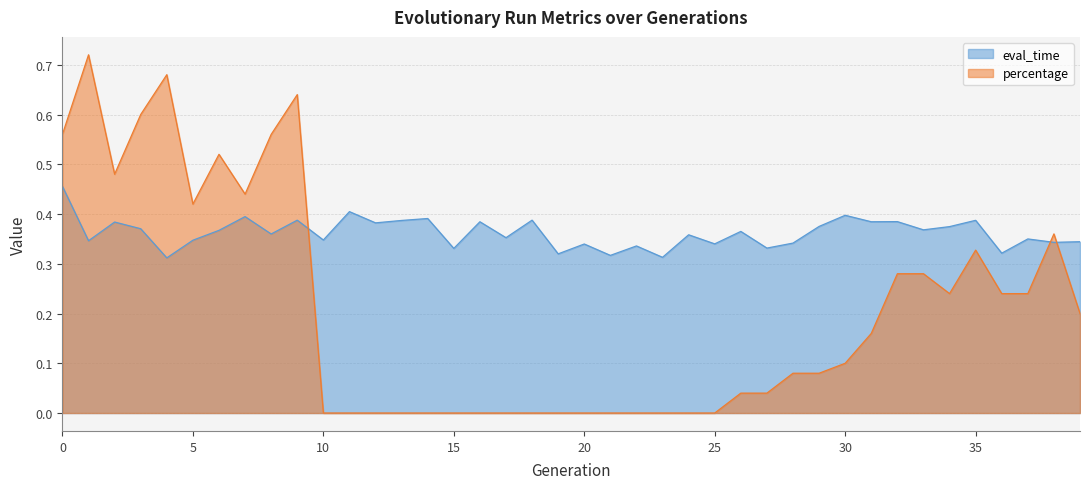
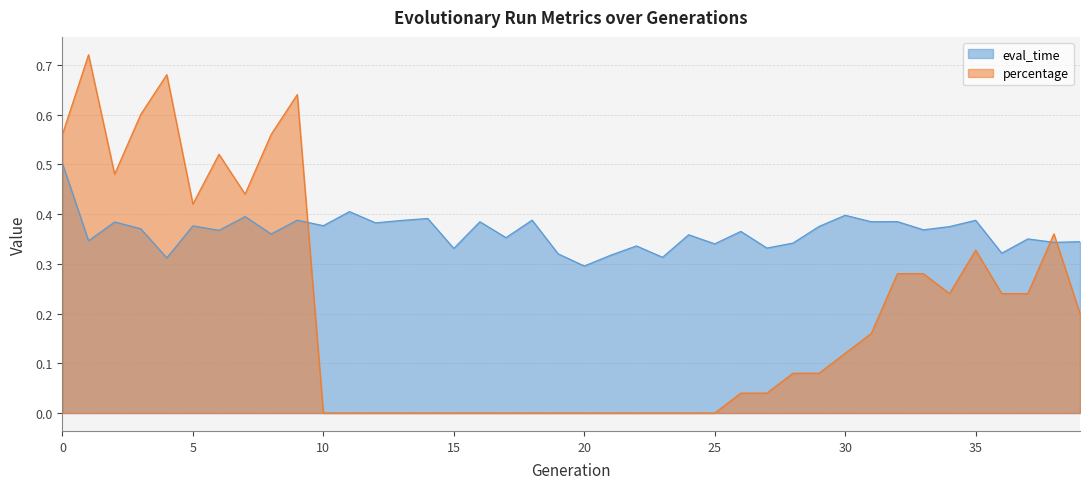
eval_time, 0: 0.46 -> 0.50
eval_time, 5: 0.35 -> 0.38
eval_time, 10: 0.35 -> 0.38
eval_time, 20: 0.34 -> 0.30
percentage, 30: 0.10 -> 0.12
